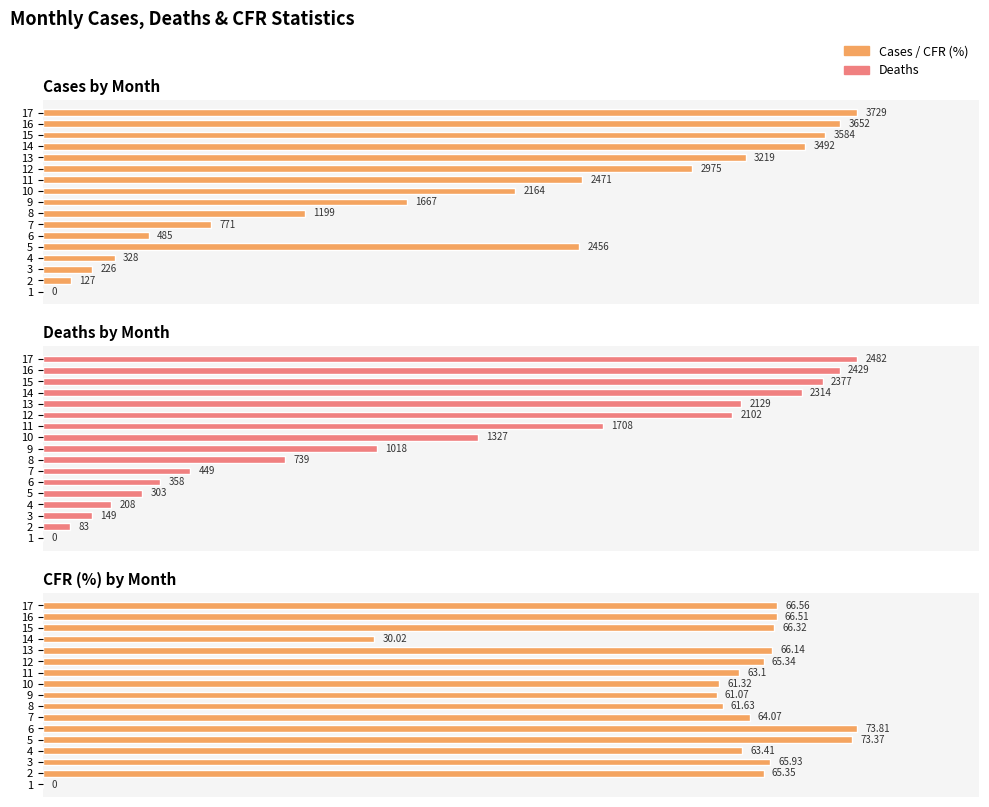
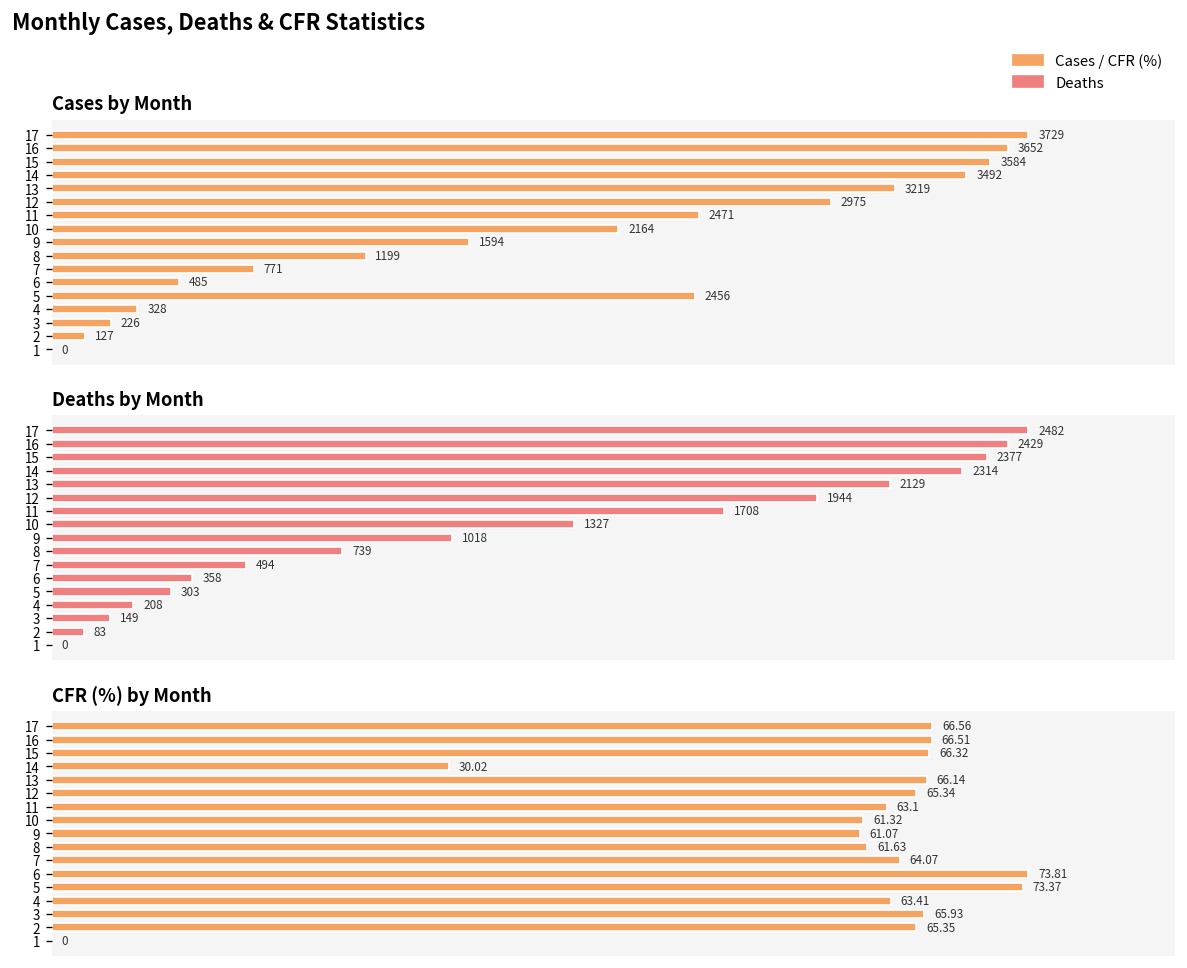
Cases by Month, 9: 1667 -> 1594
Deaths by Month, 12: 2102 -> 1944
Deaths by Month, 7: 449 -> 494
